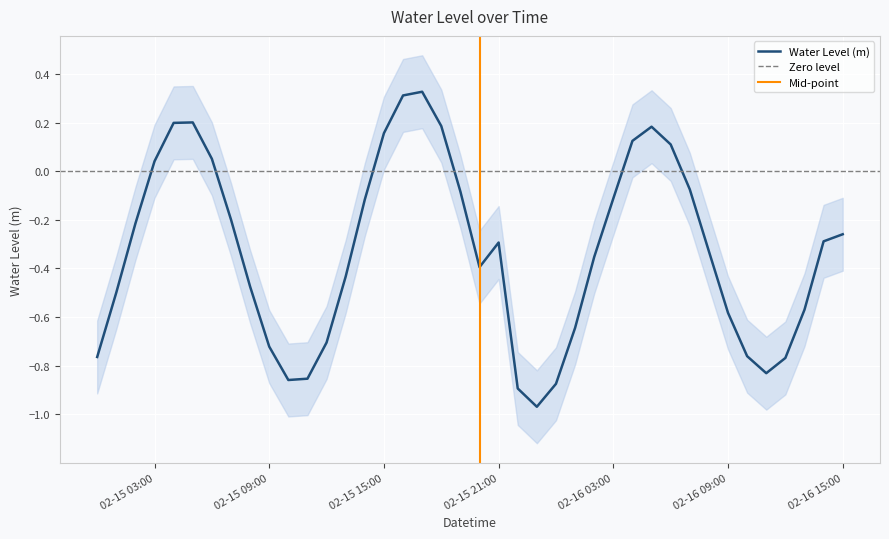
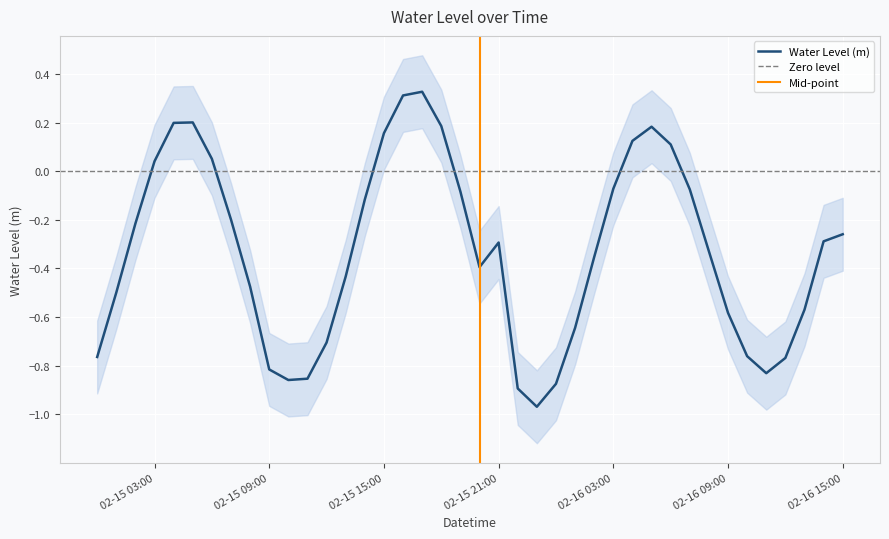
Water Level (m), 02-15 09:00: -0.72 -> -0.82
Water Level (m), 02-16 03:00: -0.11 -> -0.07
